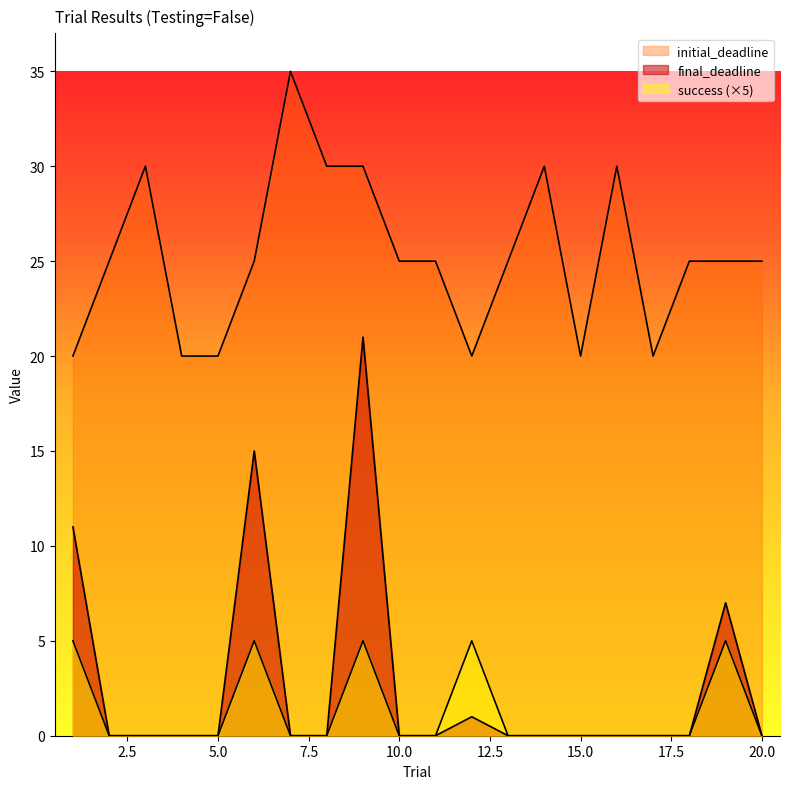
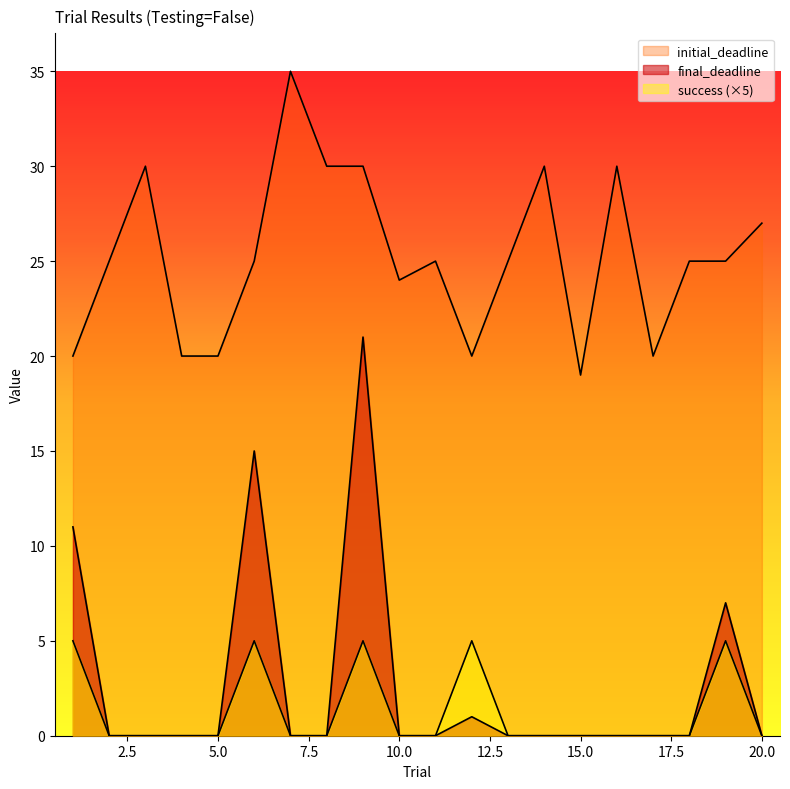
initial_deadline, 10.0: 25 -> 24
initial_deadline, 15.0: 20 -> 19
initial_deadline, 20.0: 25 -> 27
